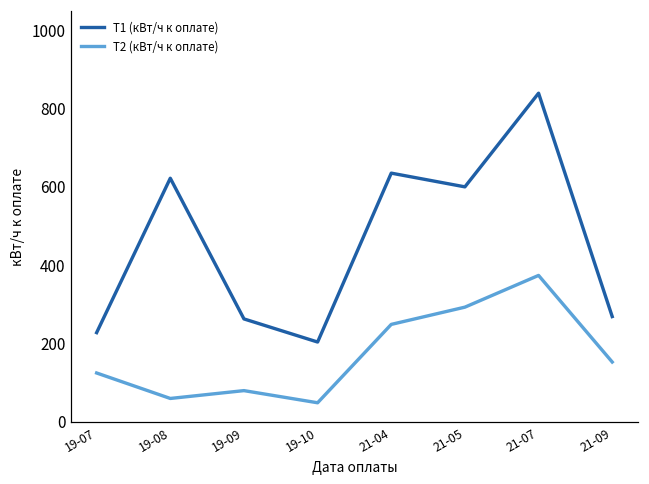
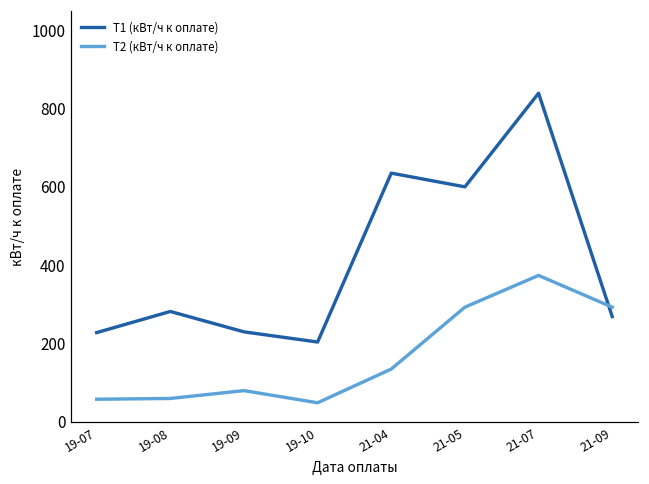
Т2 (кВт/ч к оплате), 19-07: 130 -> 60
Т1 (кВт/ч к оплате), 19-08: 620 -> 280
Т1 (кВт/ч к оплате), 19-09: 260 -> 230
Т2 (кВт/ч к оплате), 21-04: 250 -> 140
Т2 (кВт/ч к оплате), 21-09: 150 -> 290
